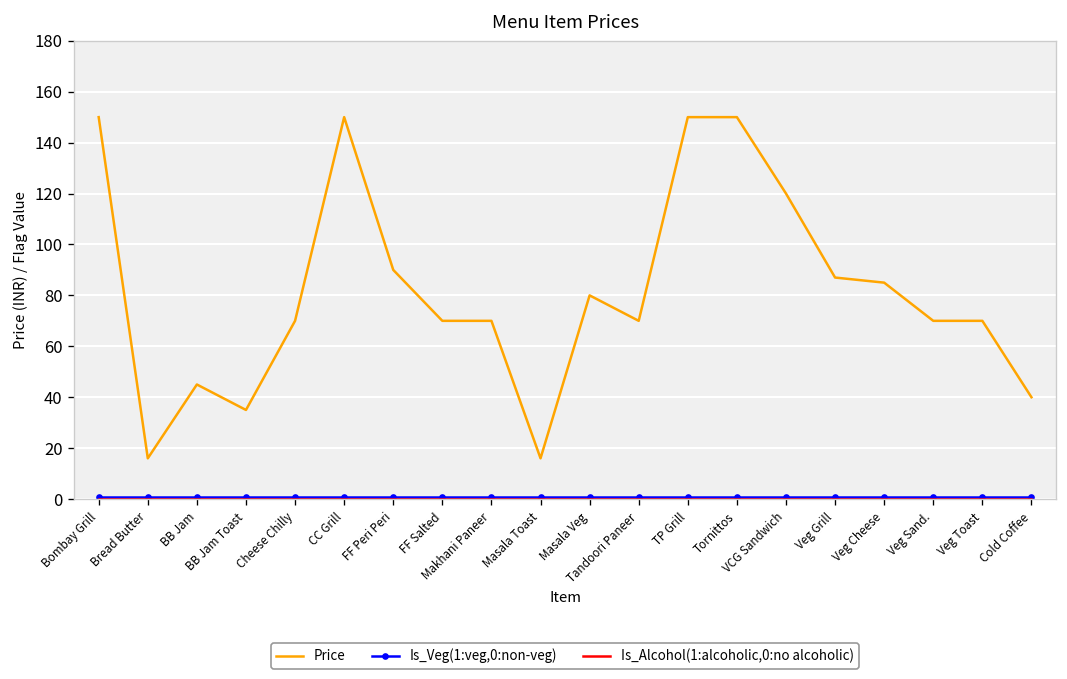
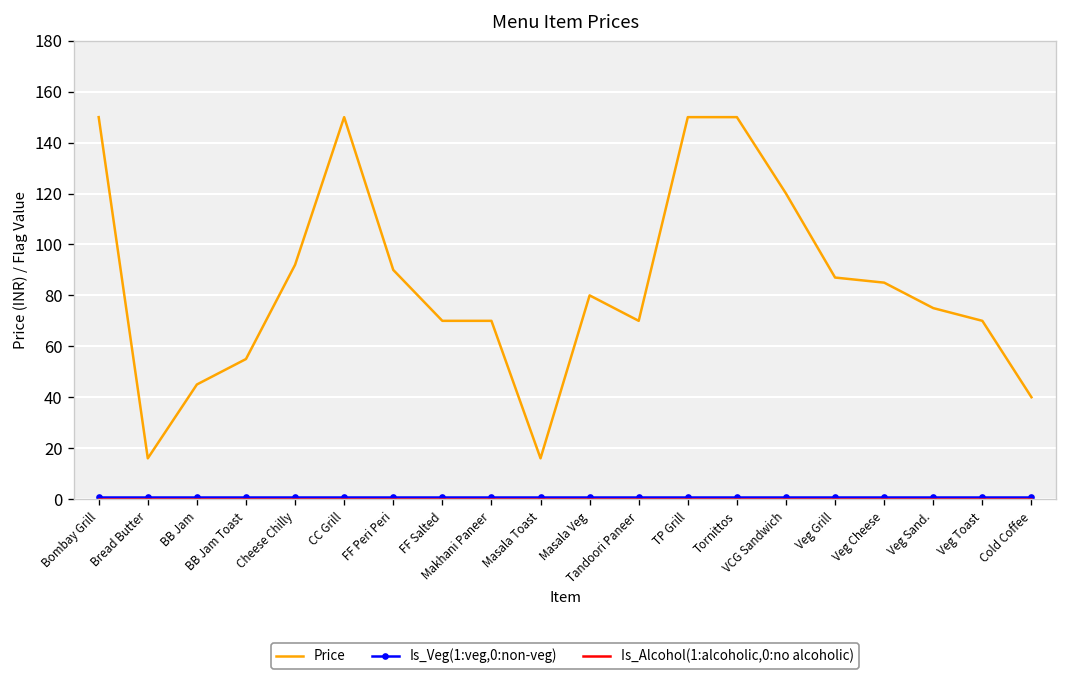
Price, BB Jam Toast: 35 -> 55
Price, Cheese Chilly: 70 -> 92
Price, Veg Sand.: 70 -> 75
